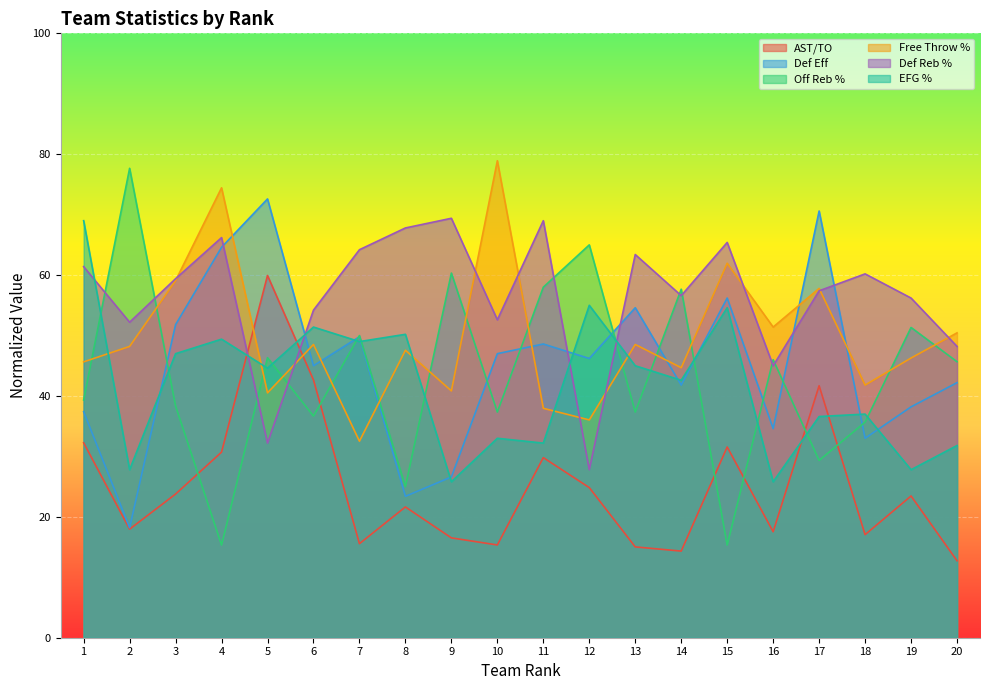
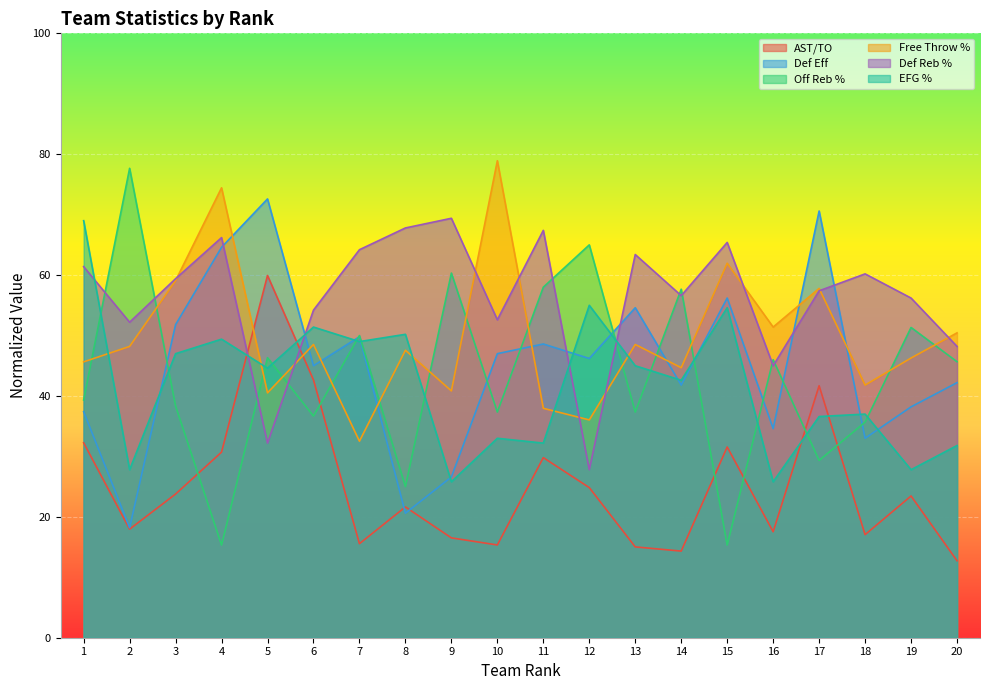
Def Eff, 8: 23 -> 21
Def Reb %, 11: 69 -> 67
